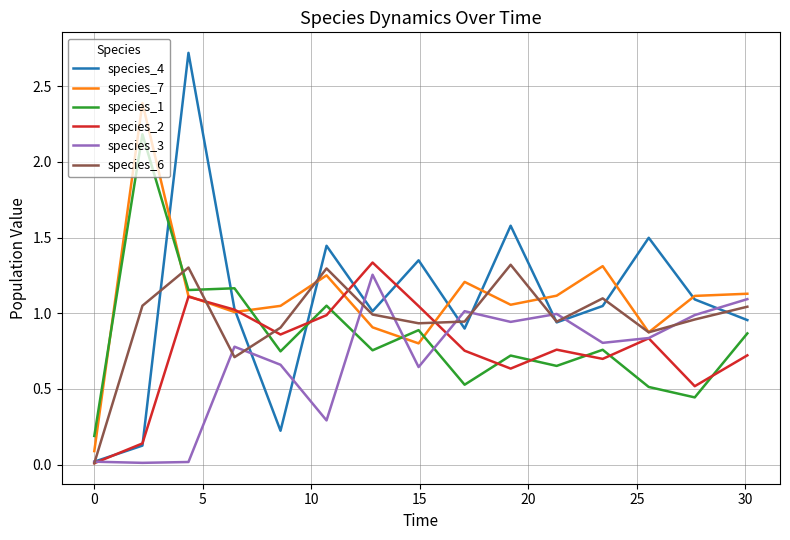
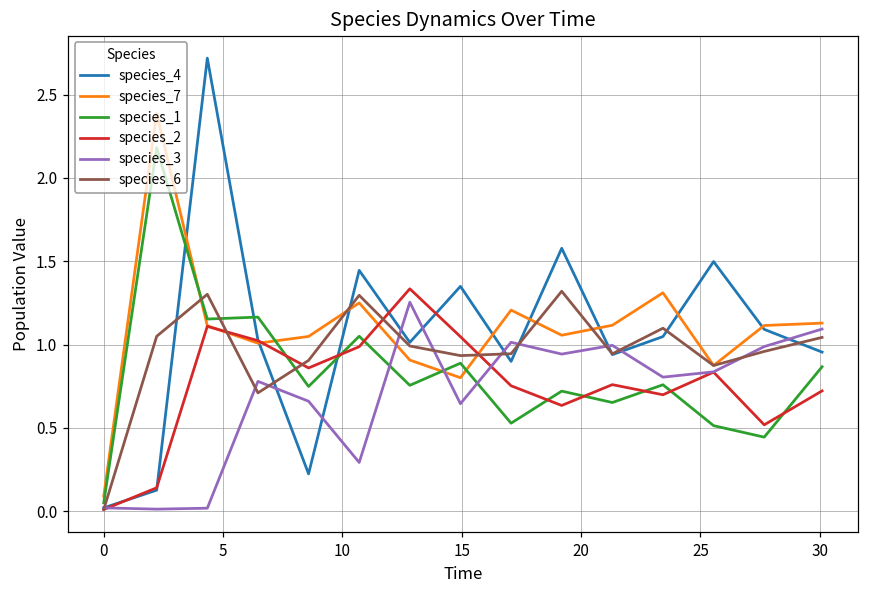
species_1, 0: 0.19 -> 0.05
